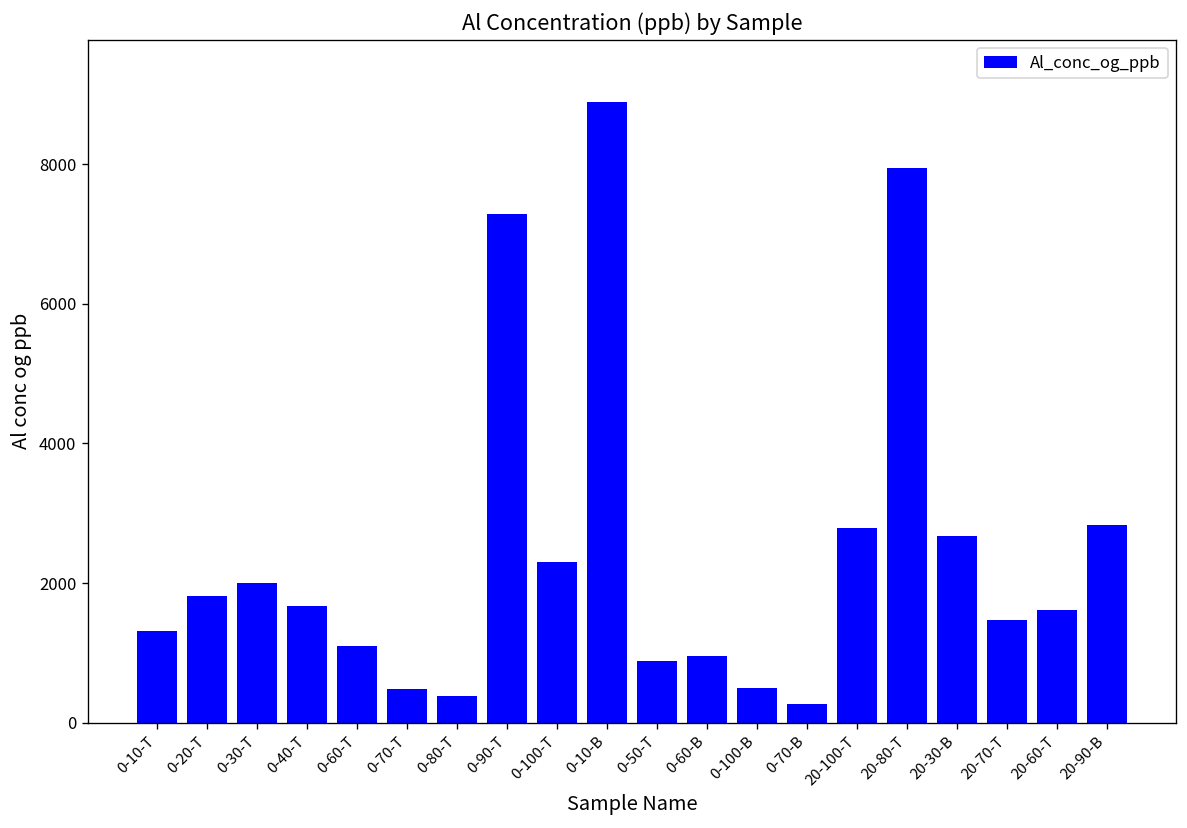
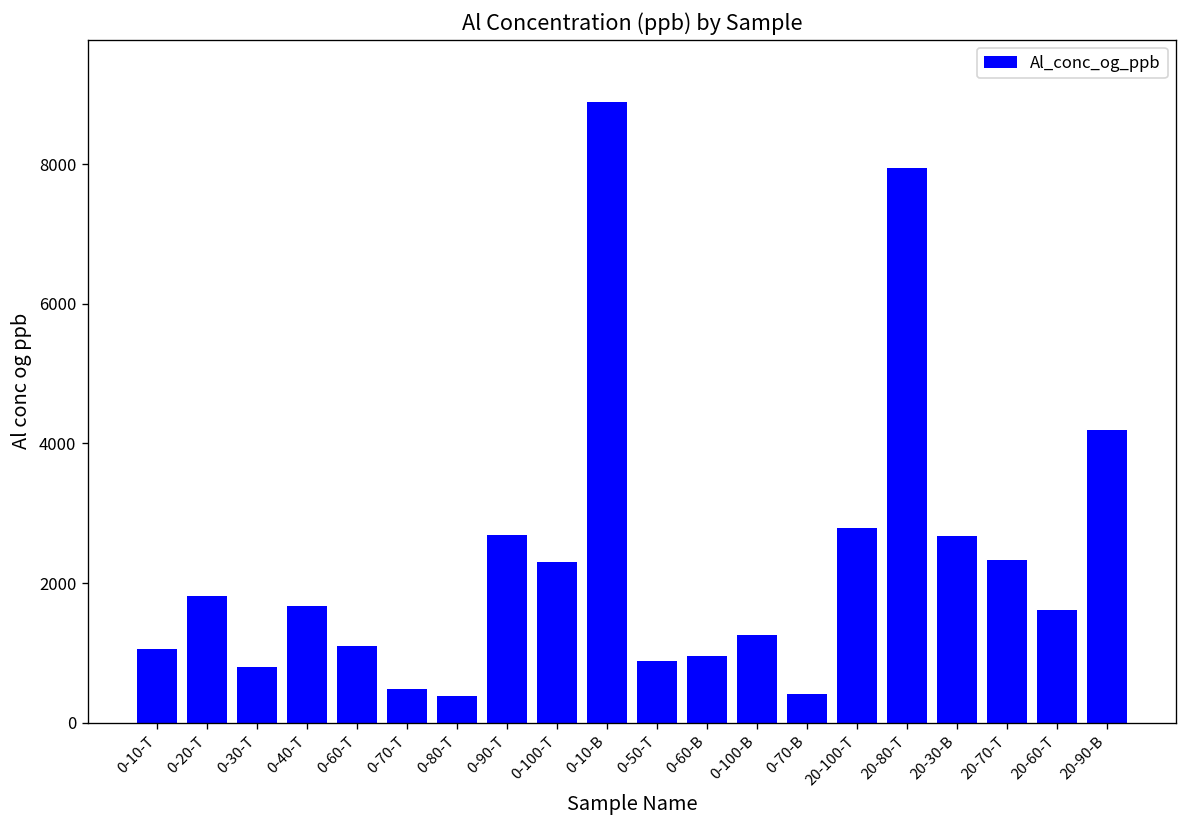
0-10-T: 1300 -> 1100
0-30-T: 2000 -> 800
0-90-T: 7300 -> 2700
0-100-B: 500 -> 1300
0-70-B: 300 -> 400
20-70-T: 1500 -> 2300
20-90-B: 2800 -> 4200
